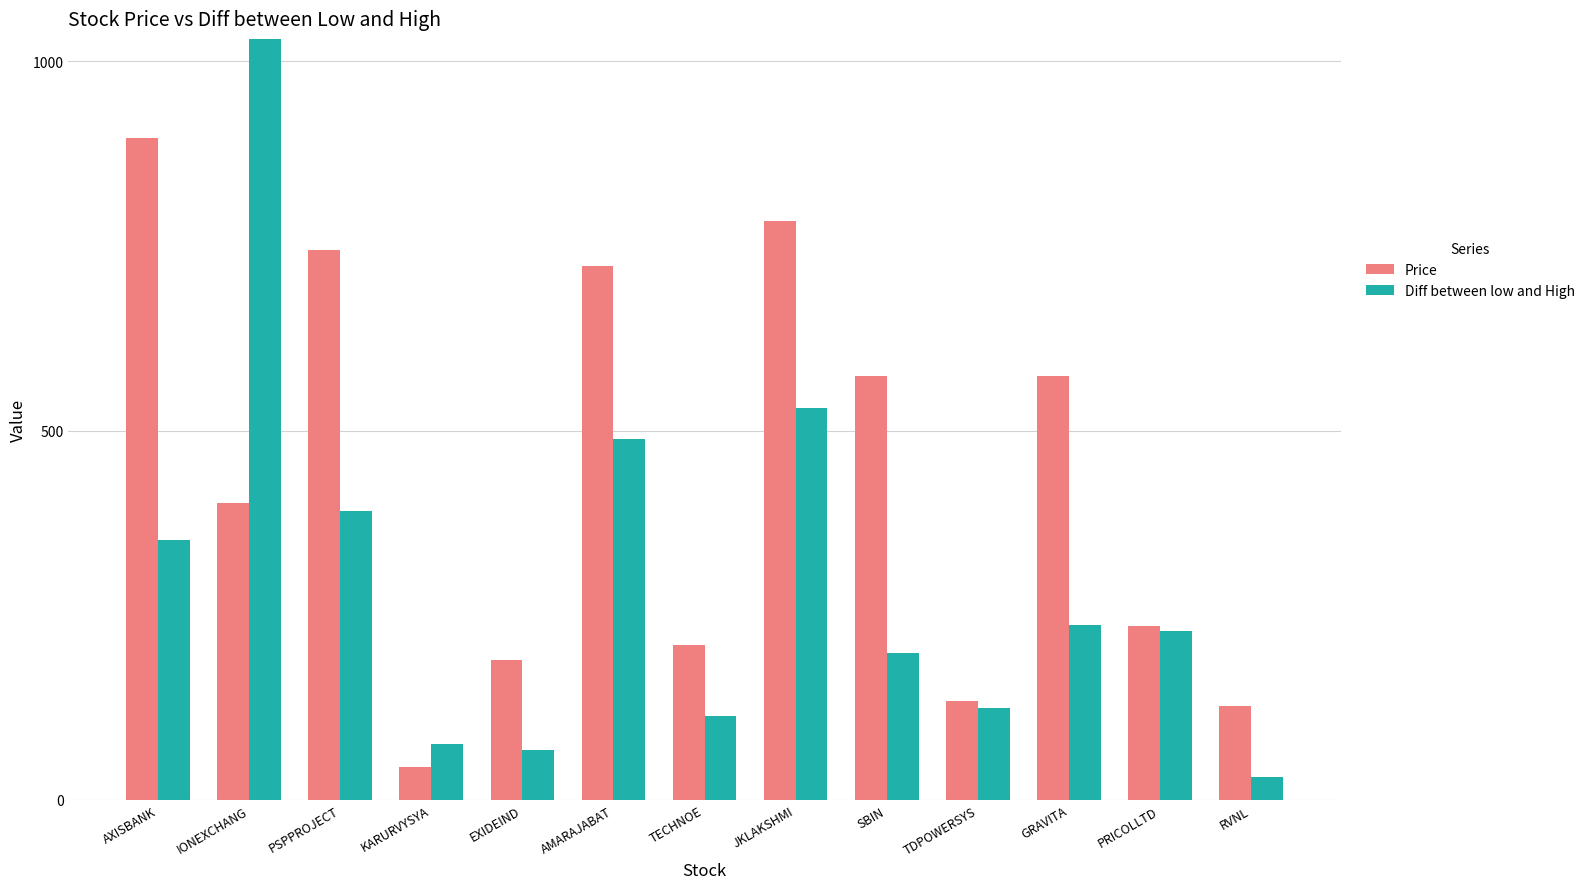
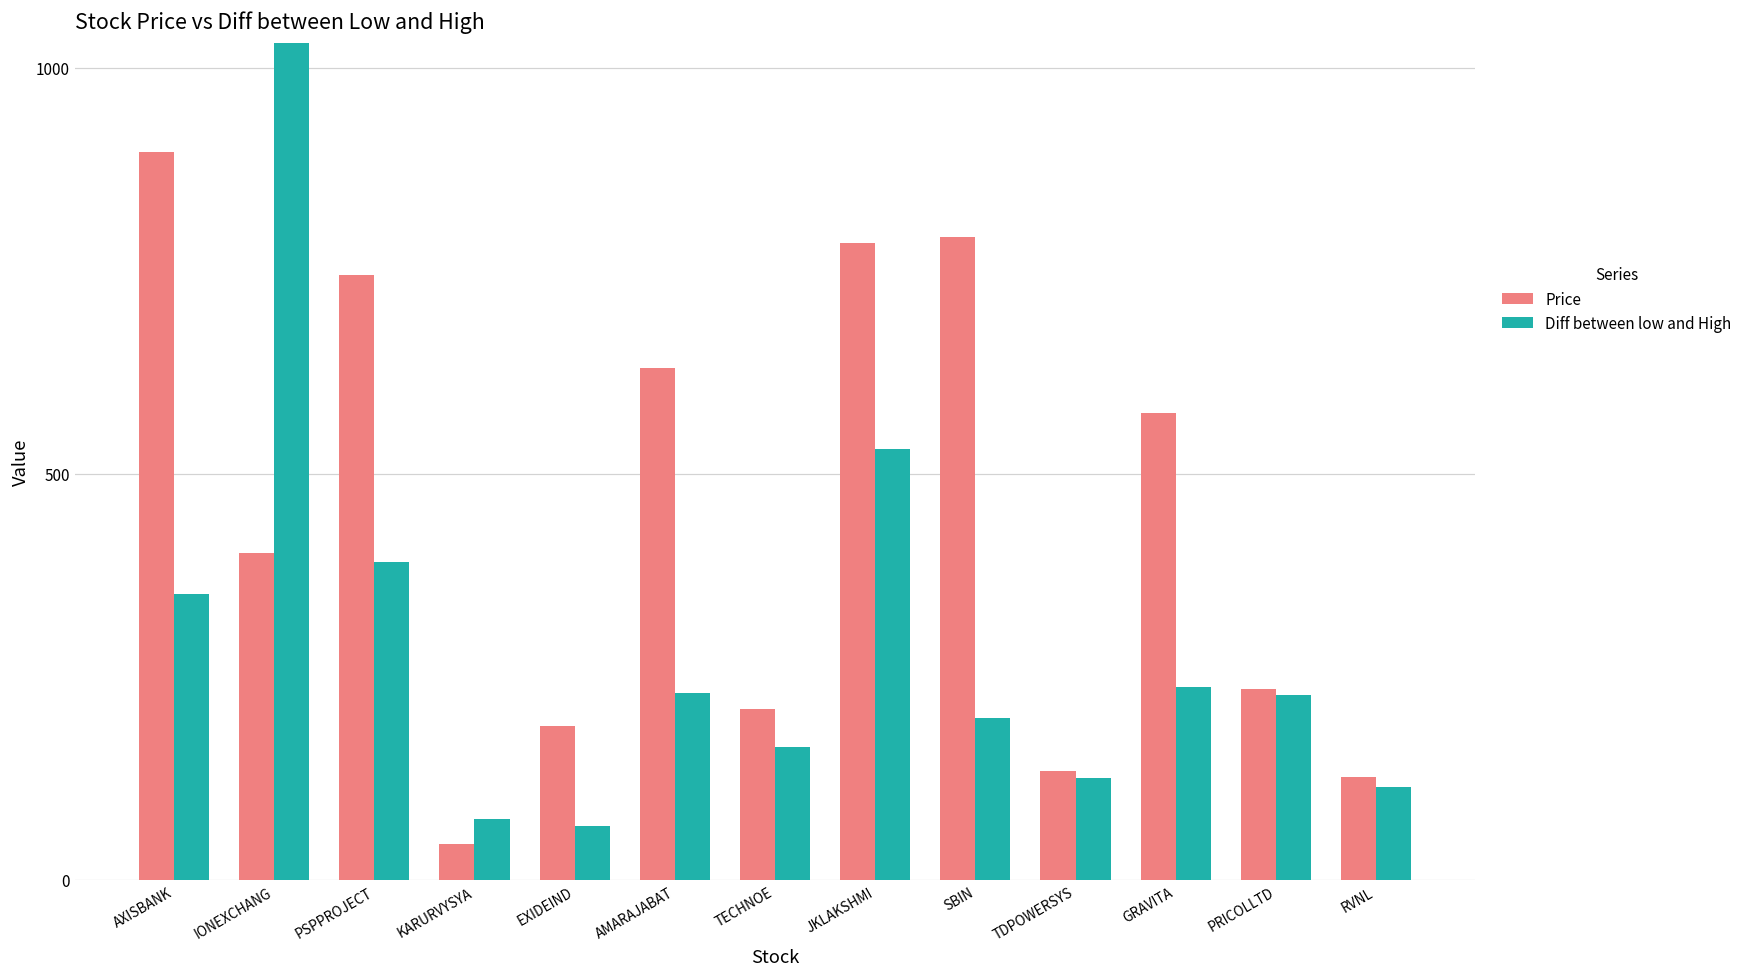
Price, AMARAJABAT: 720 -> 630
Diff between low and High, AMARAJABAT: 490 -> 230
Diff between low and High, TECHNOE: 110 -> 160
Price, SBIN: 570 -> 790
Diff between low and High, RVNL: 30 -> 120
